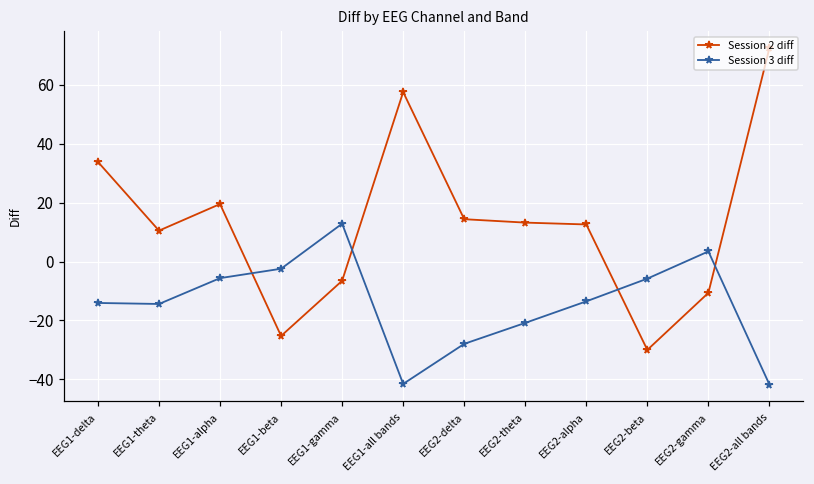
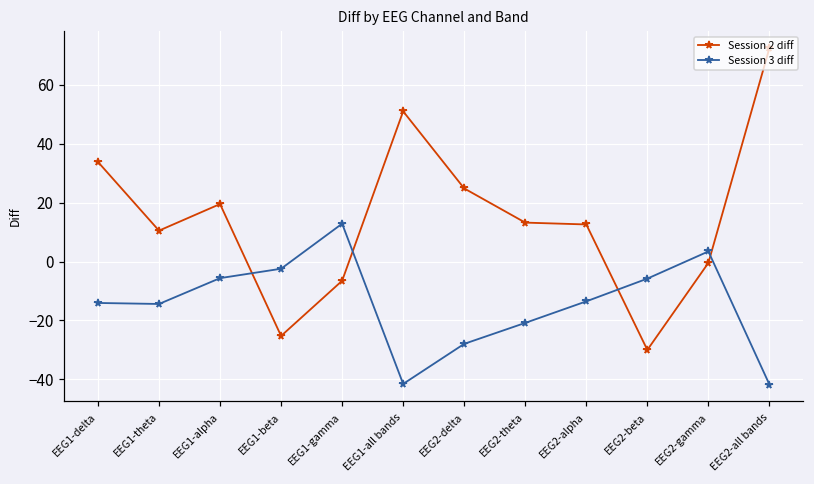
Session 2 diff, EEG1-all bands: 57 -> 51
Session 2 diff, EEG2-delta: 14 -> 25
Session 2 diff, EEG2-gamma: -11 -> 0
